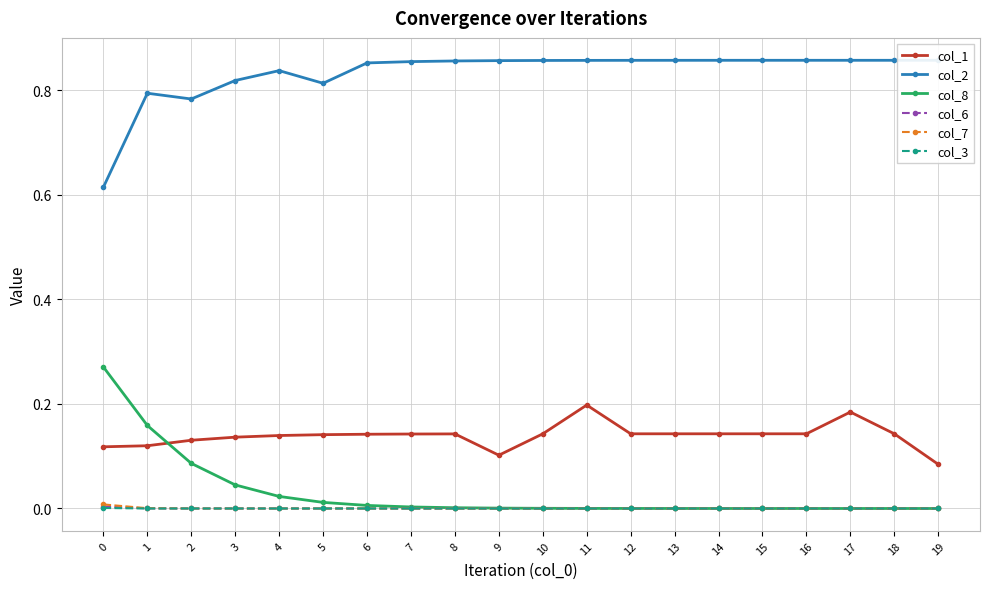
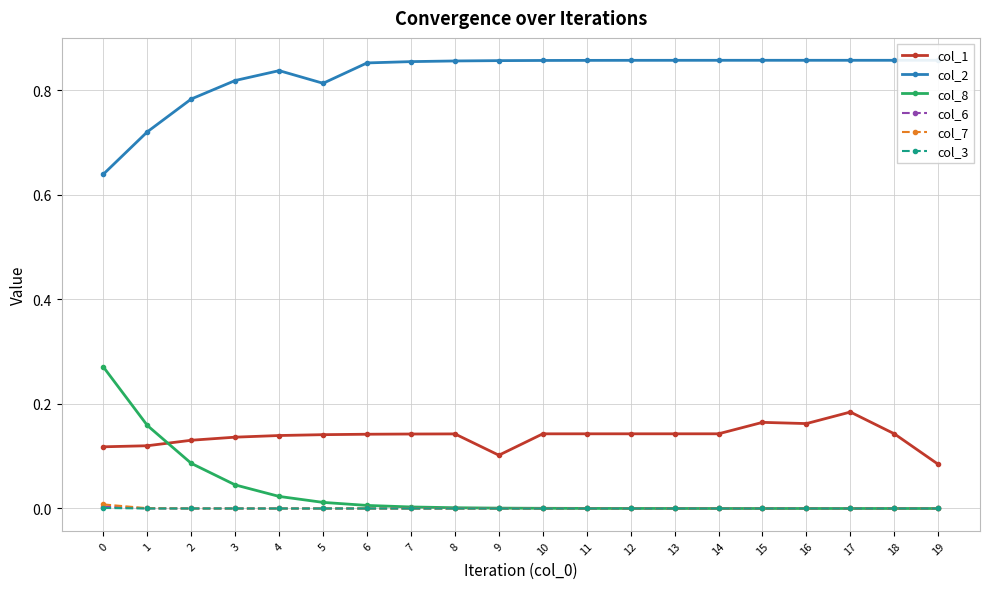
col_2, 0: 0.61 -> 0.64
col_2, 1: 0.79 -> 0.72
col_1, 11: 0.20 -> 0.14
col_1, 15: 0.14 -> 0.16
col_1, 16: 0.14 -> 0.16
